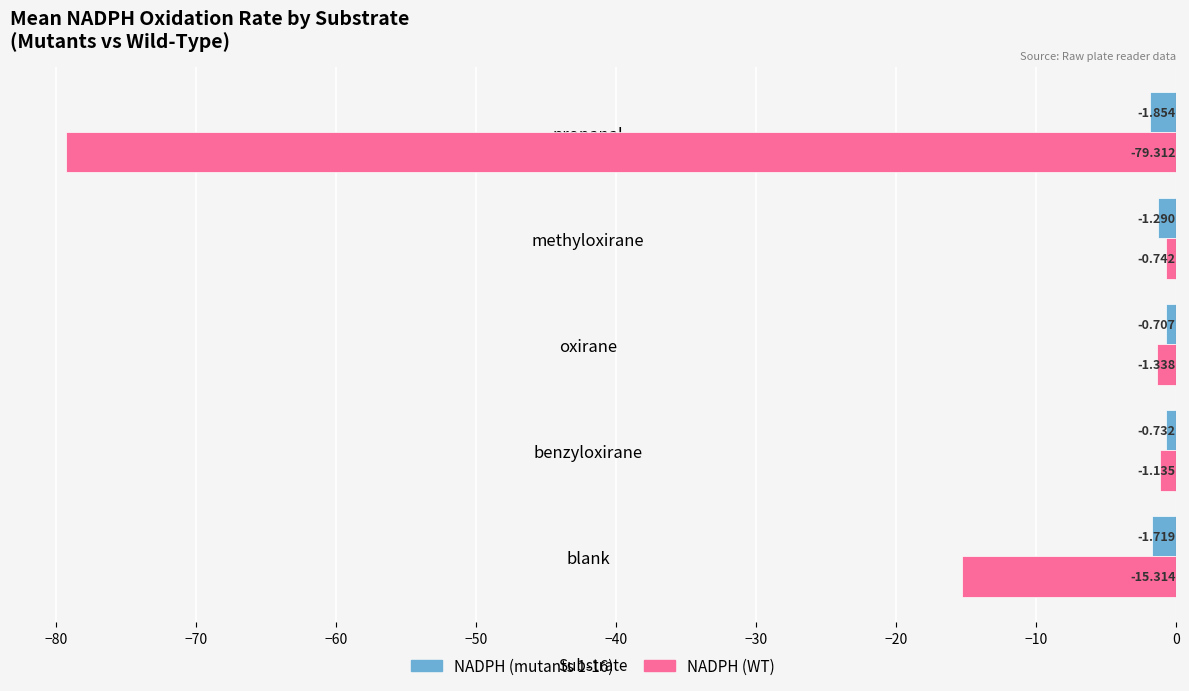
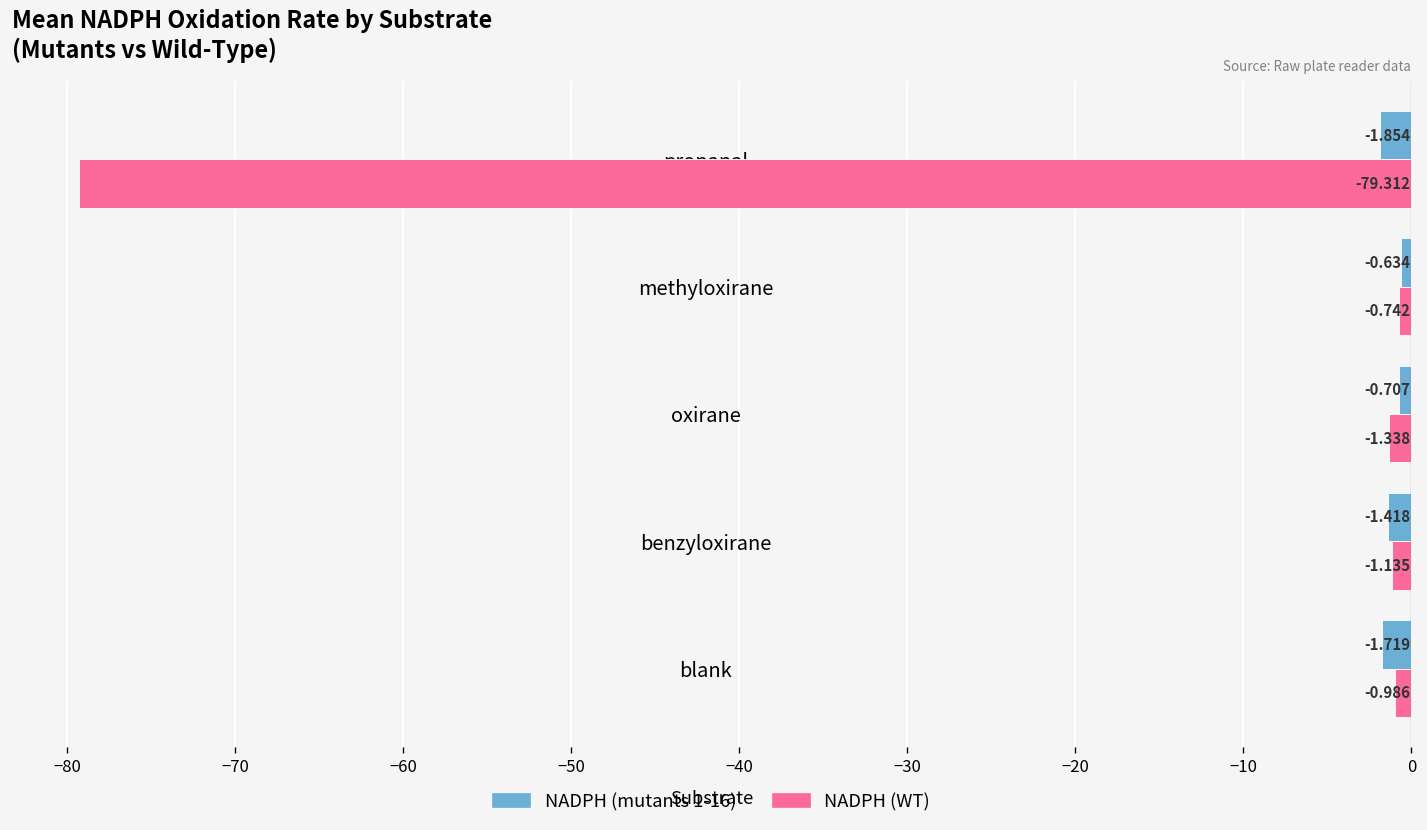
NADPH (mutants 1-16), methyloxirane: -1.290 -> -0.634
NADPH (mutants 1-16), benzyloxirane: -0.732 -> -1.418
NADPH (WT), blank: -15.314 -> -0.986
